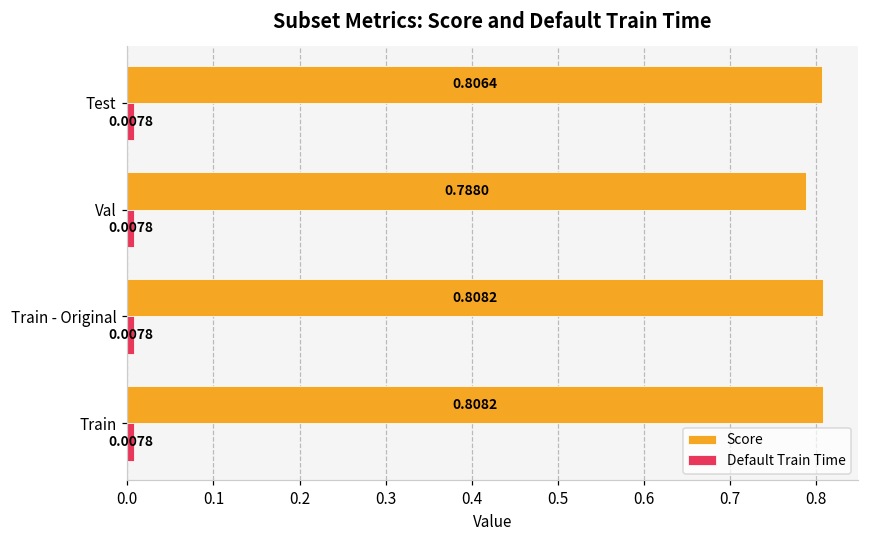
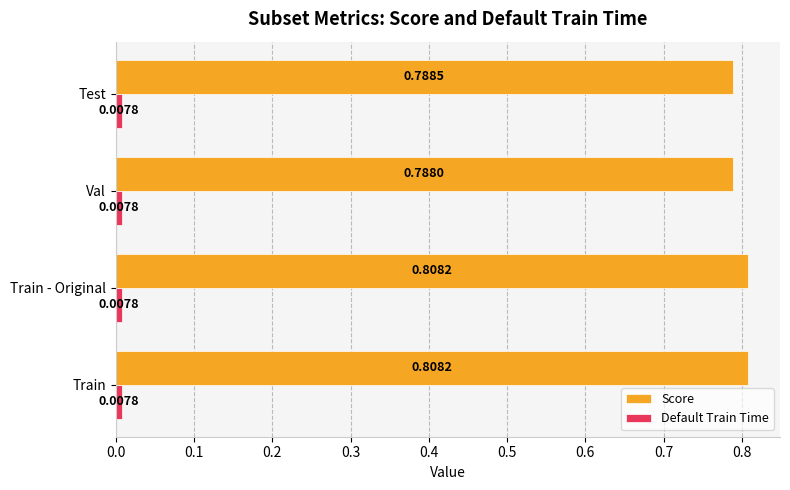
Score, Test: 0.8064 -> 0.7885
